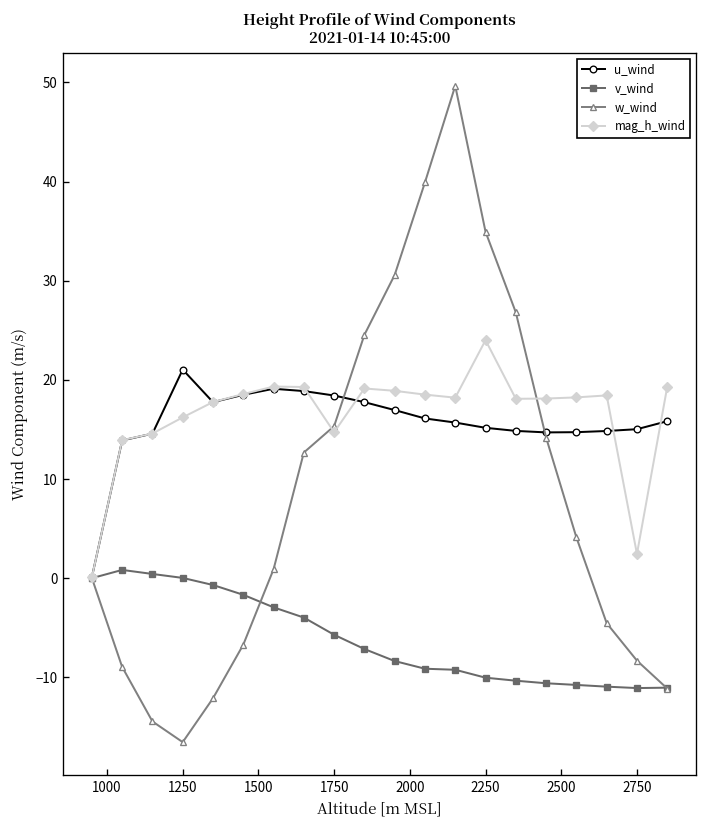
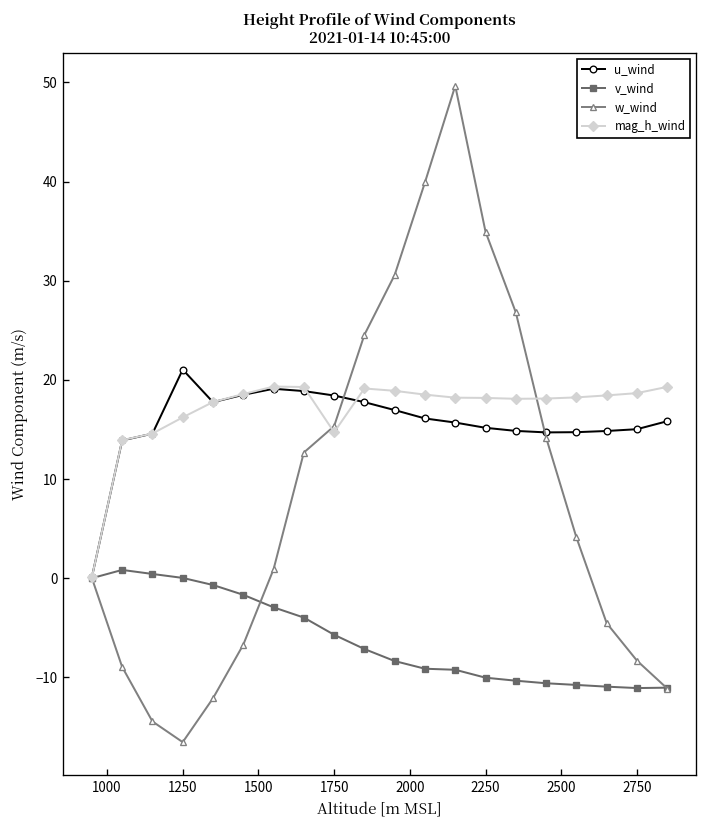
mag_h_wind, 2250: 24 -> 18
mag_h_wind, 2750: 2 -> 19
